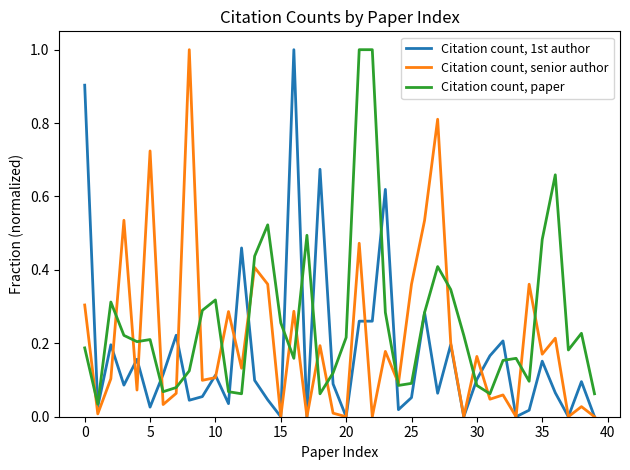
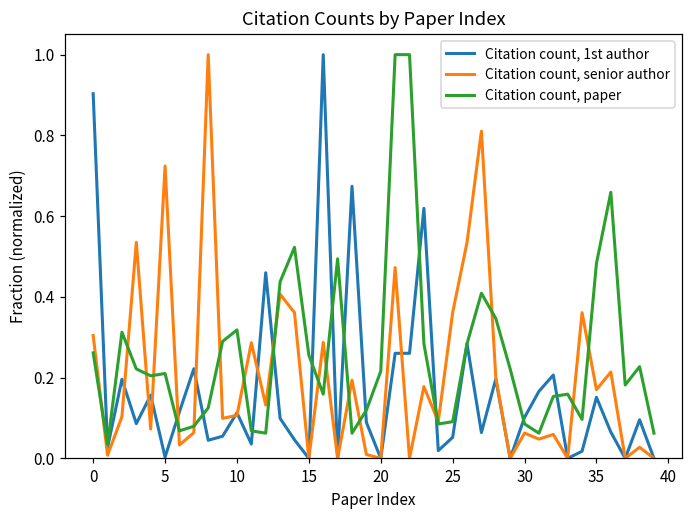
Citation count, paper, 0: 0.19 -> 0.26
Citation count, 1st author, 5: 0.03 -> 0.00
Citation count, senior author, 30: 0.16 -> 0.06
